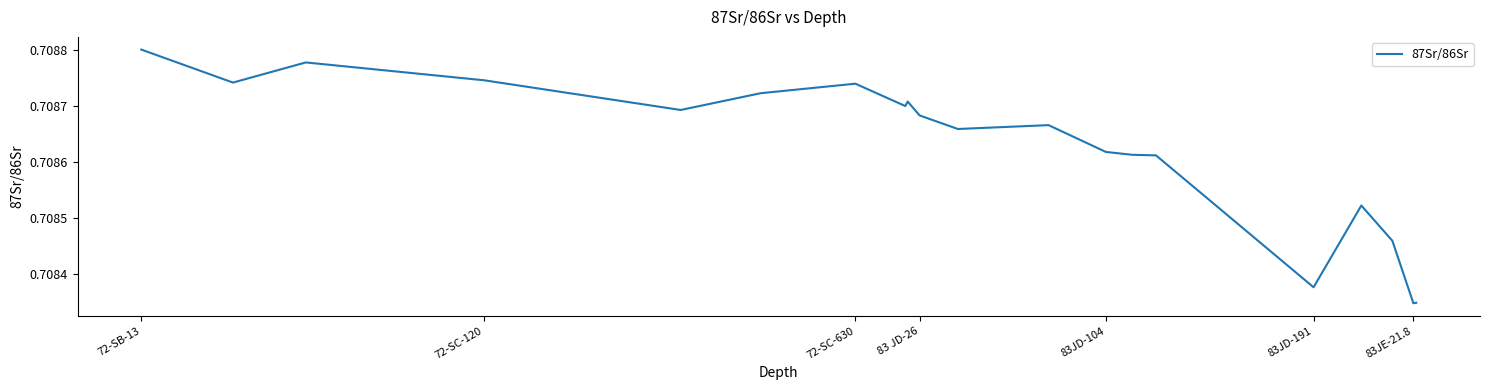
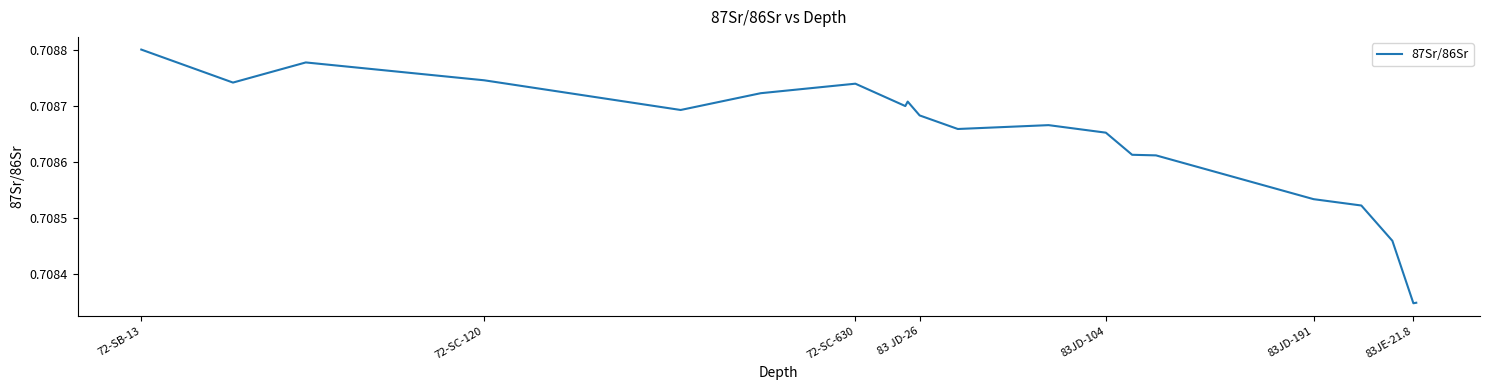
83JD-104: 0.70862 -> 0.70865
83JD-191: 0.70838 -> 0.70853
